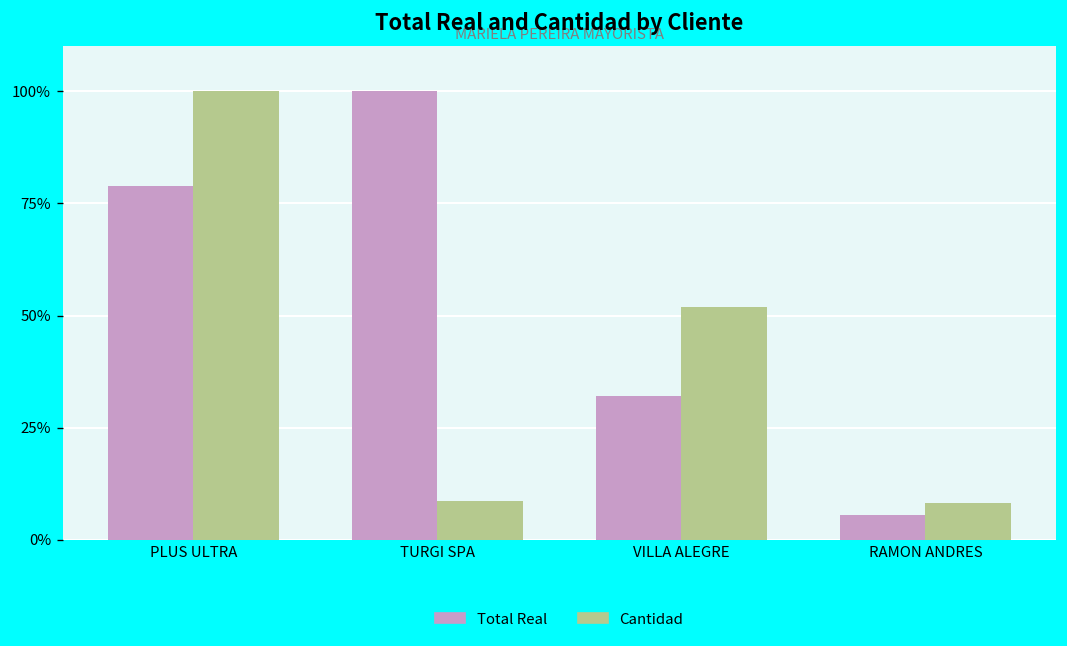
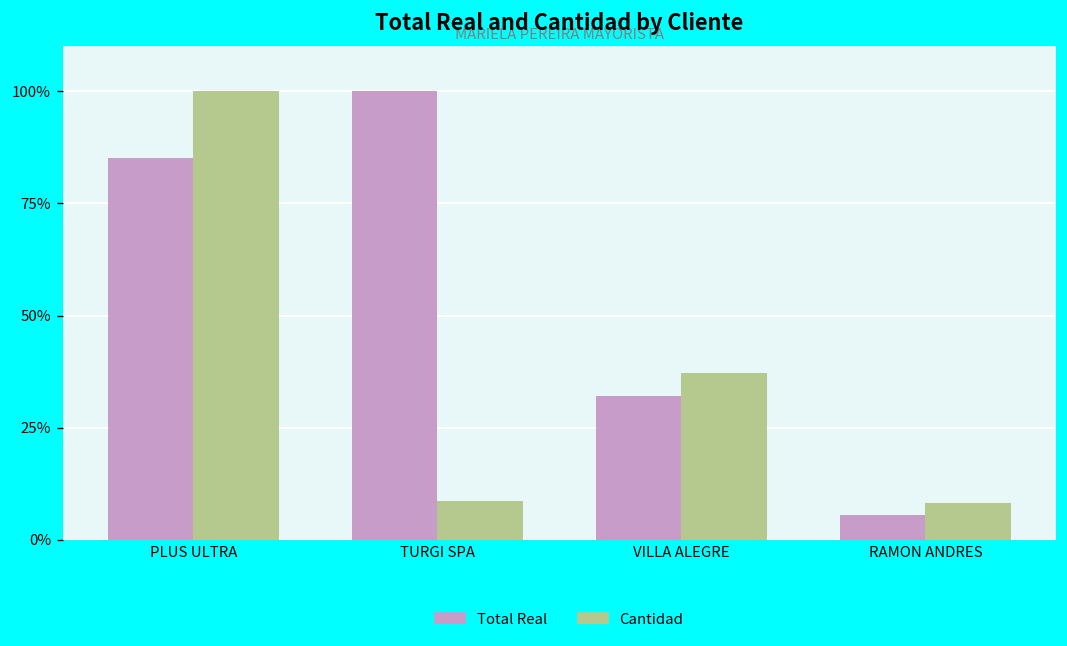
Total Real, PLUS ULTRA: 79% -> 85%
Cantidad, VILLA ALEGRE: 52% -> 37%
